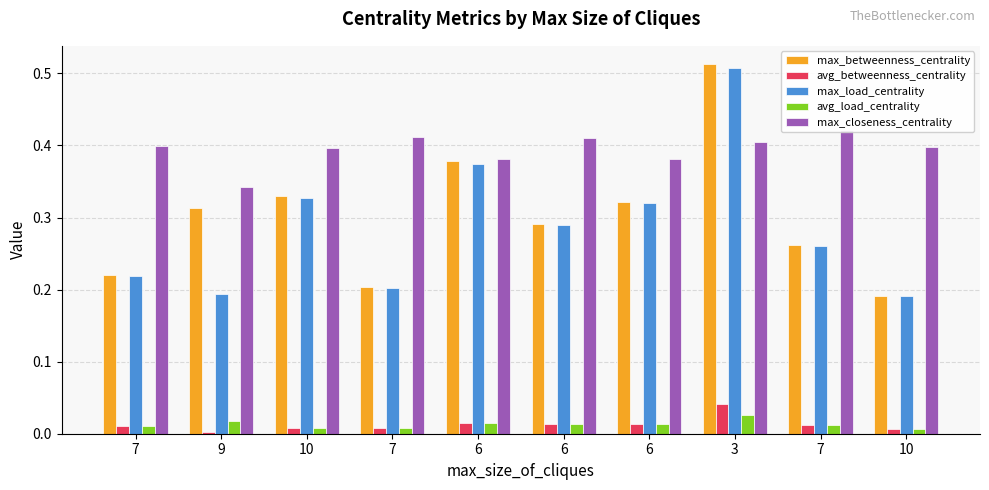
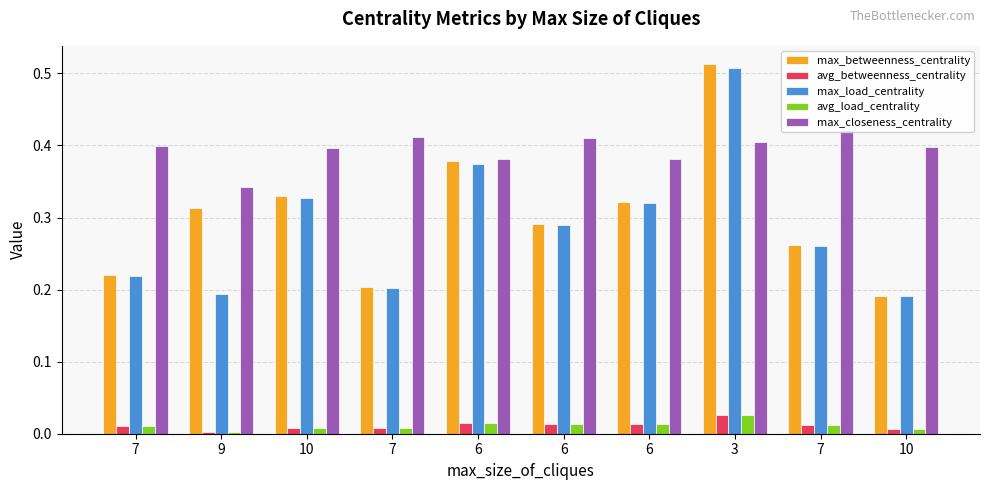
avg_load_centrality, 9: 0.02 -> 0.00
avg_betweenness_centrality, 3: 0.04 -> 0.03
